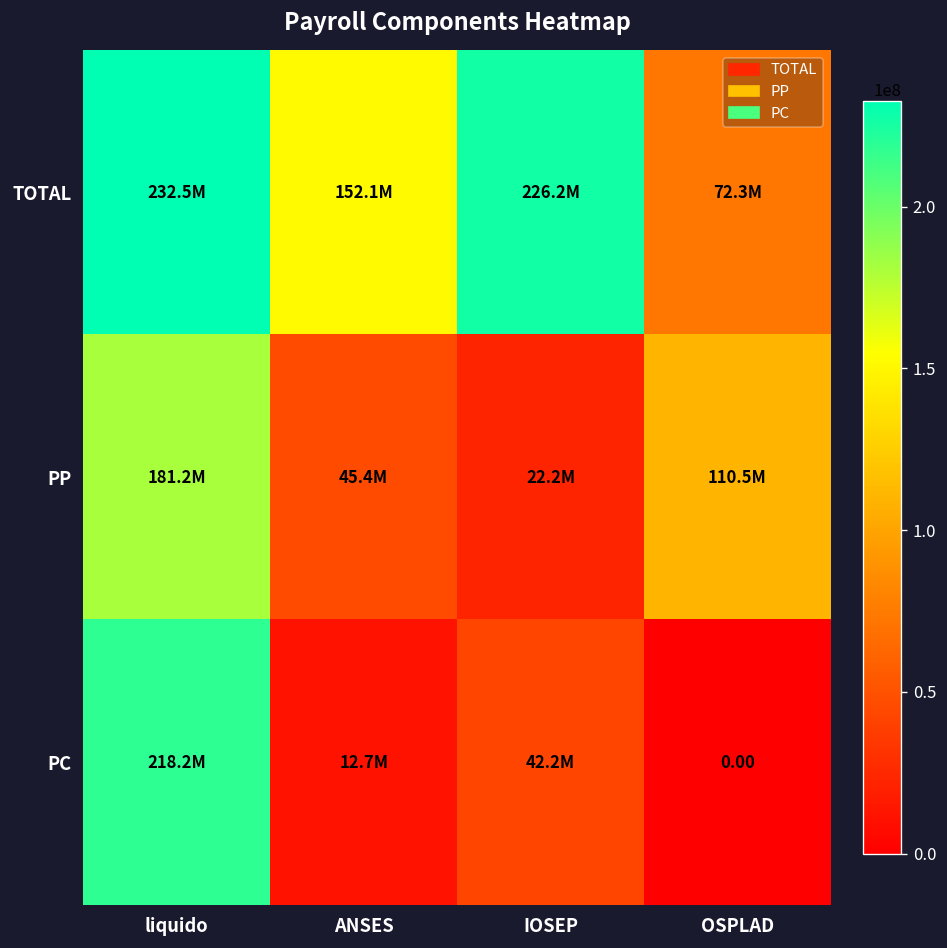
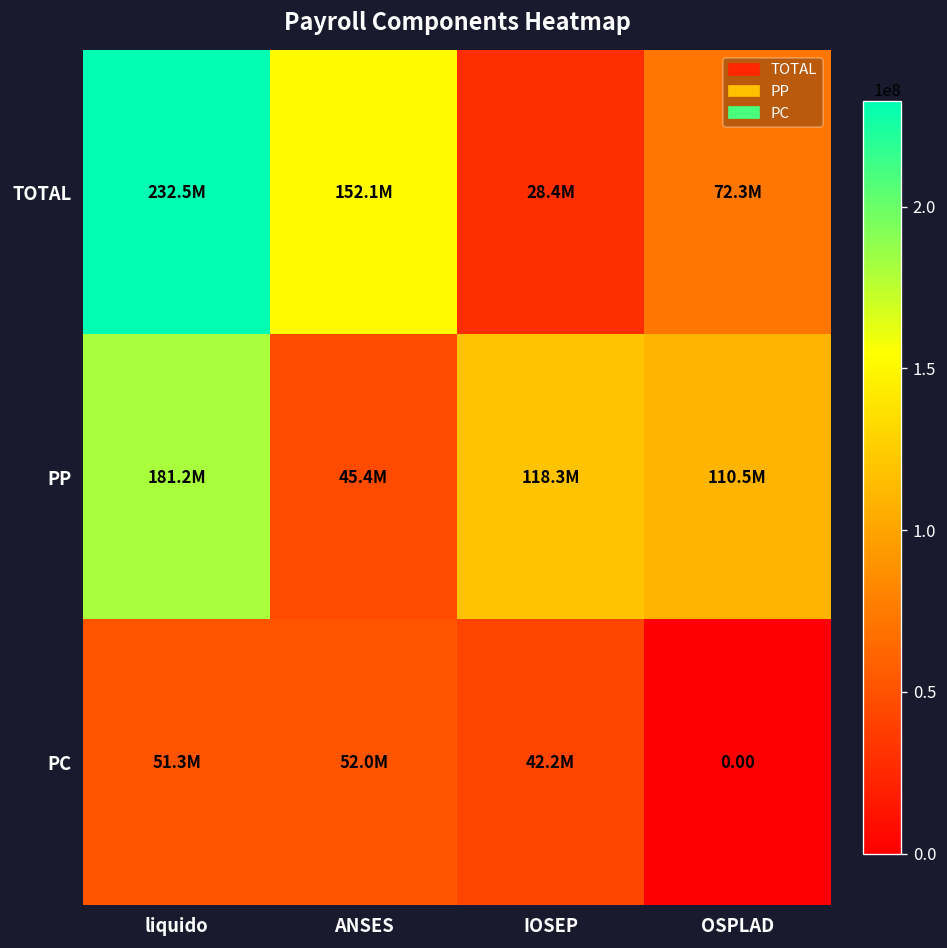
TOTAL, IOSEP: 226.2M -> 28.4M
PP, IOSEP: 22.2M -> 118.3M
PC, liquido: 218.2M -> 51.3M
PC, ANSES: 12.7M -> 52.0M
